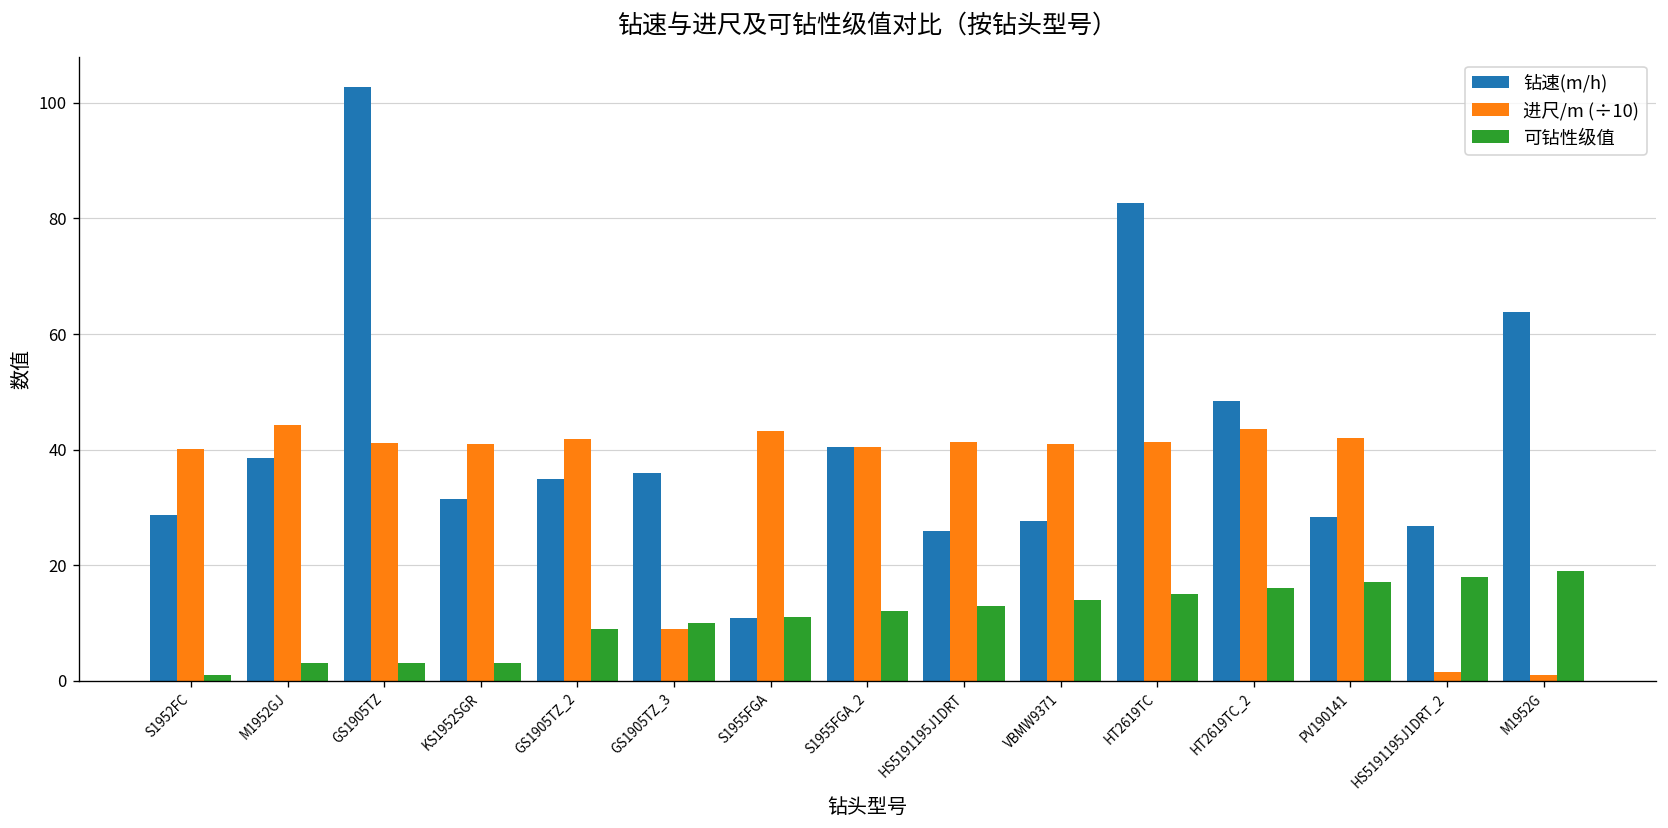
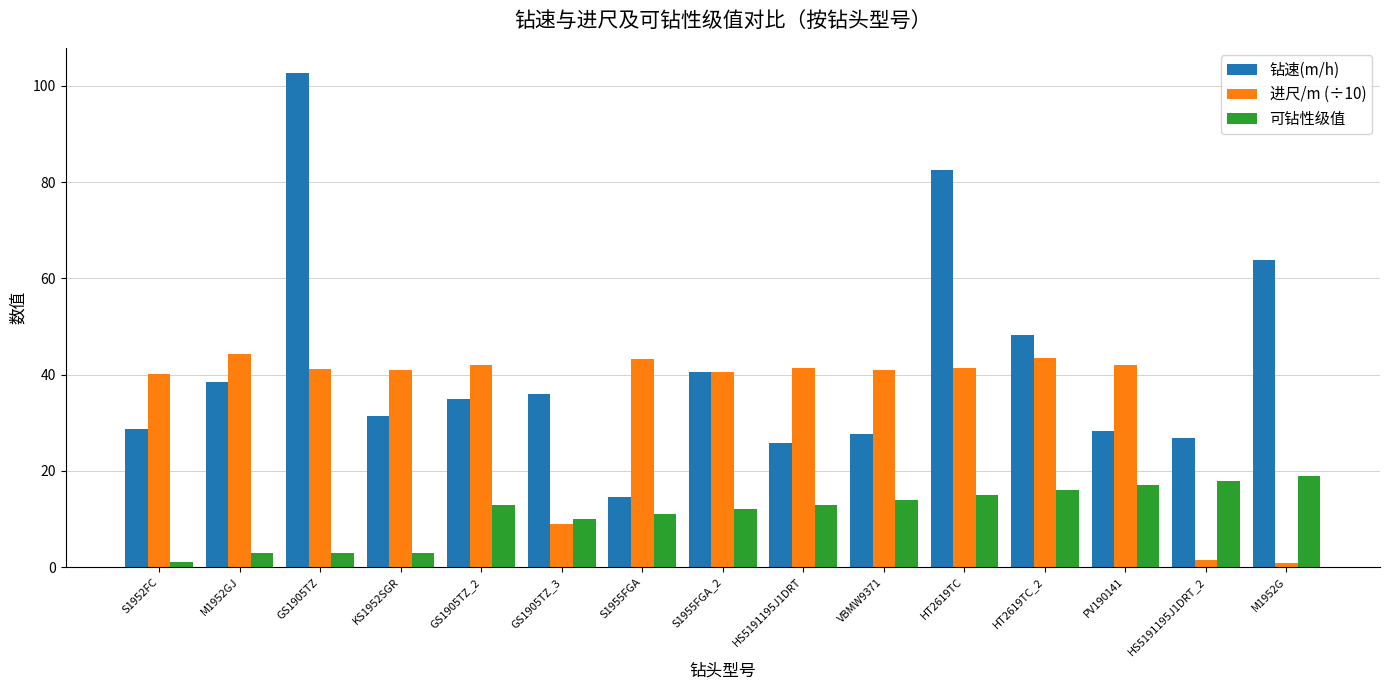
可钻性级值, GS1905TZ_2: 9 -> 13
钻速(m/h), S1955FGA: 11 -> 15
